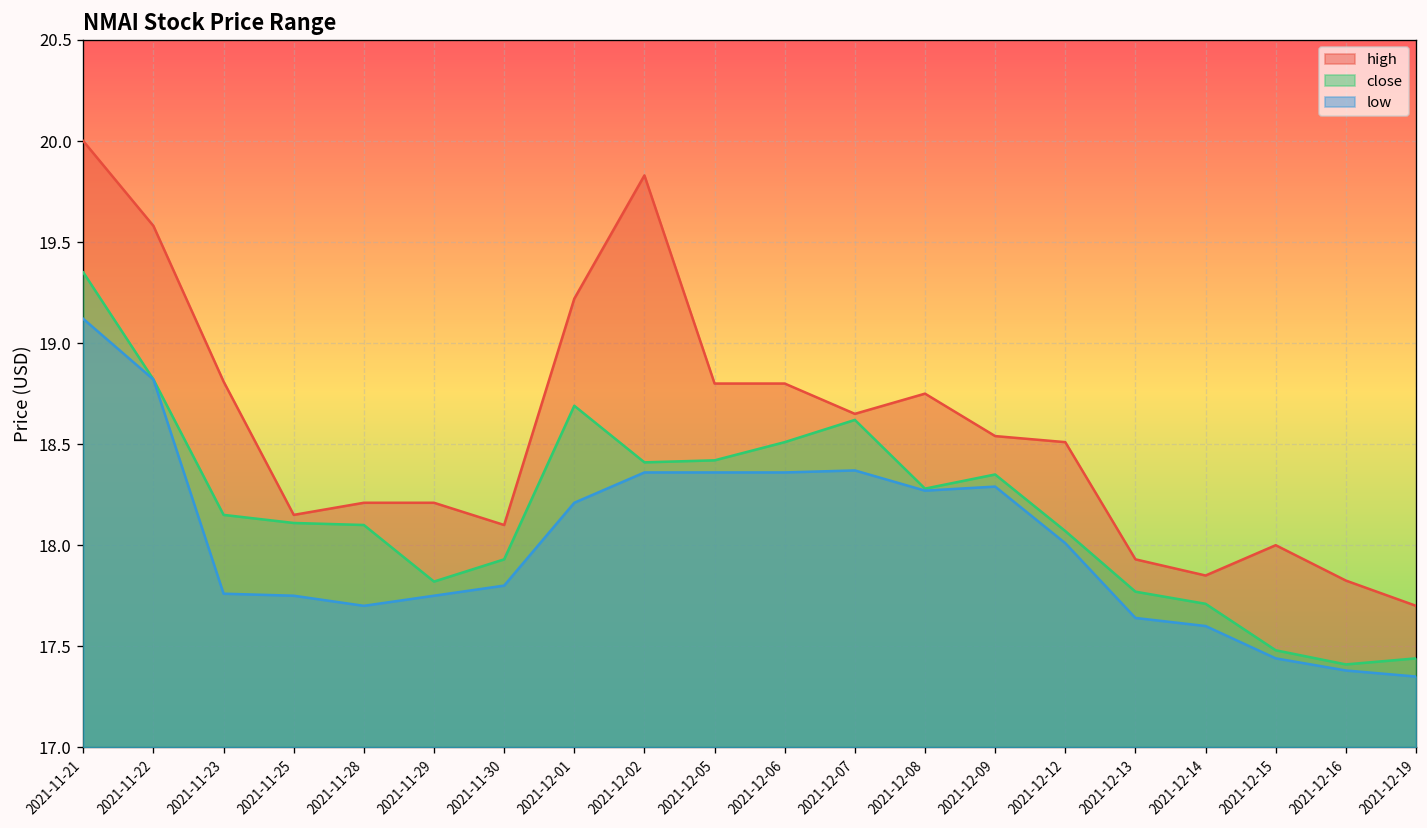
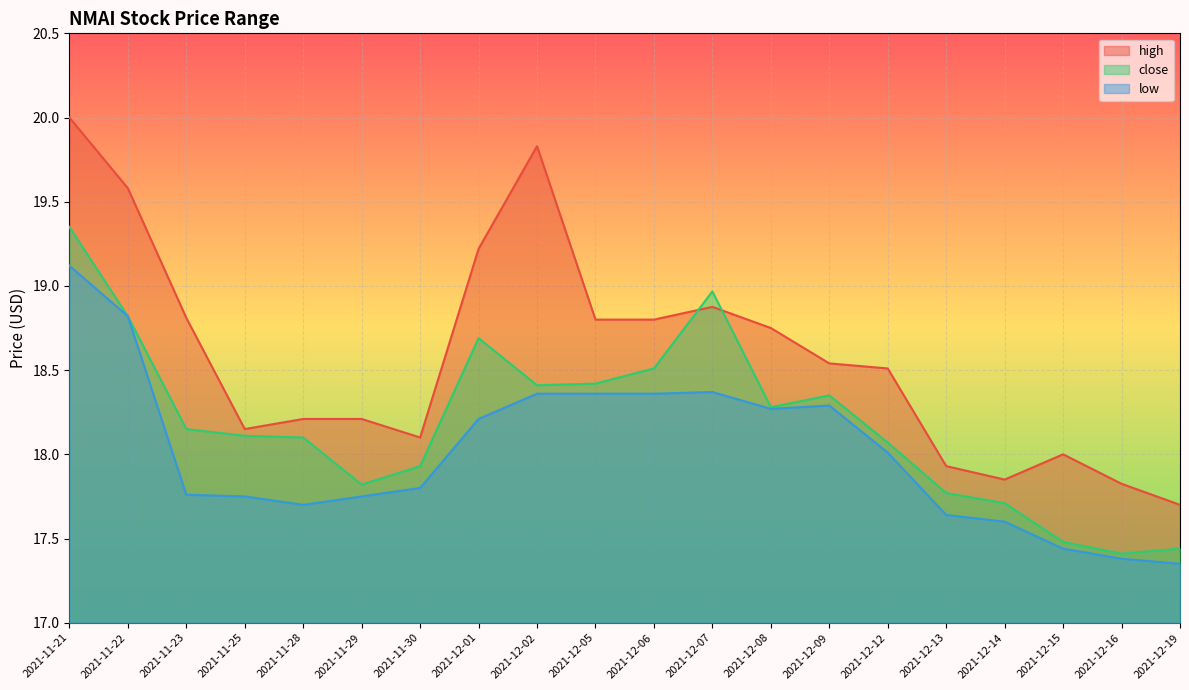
high, 2021-12-07: 18.65 -> 18.88
close, 2021-12-07: 18.62 -> 18.97
